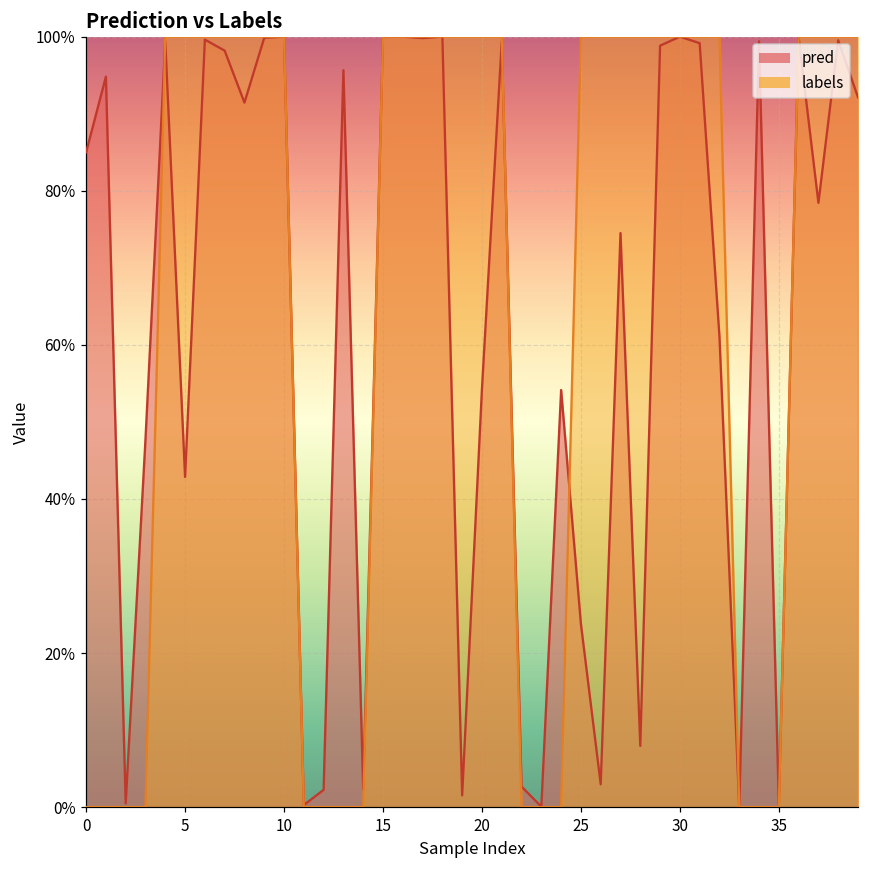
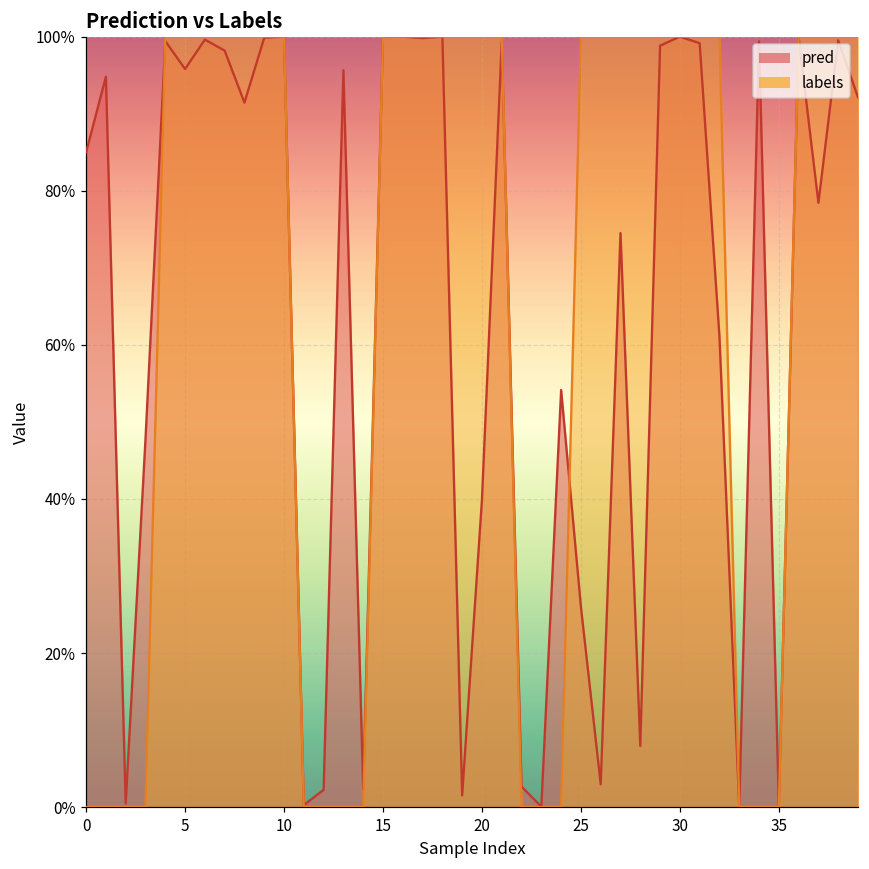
pred, 5: 43% -> 96%
pred, 20: 54% -> 40%
pred, 25: 24% -> 26%
